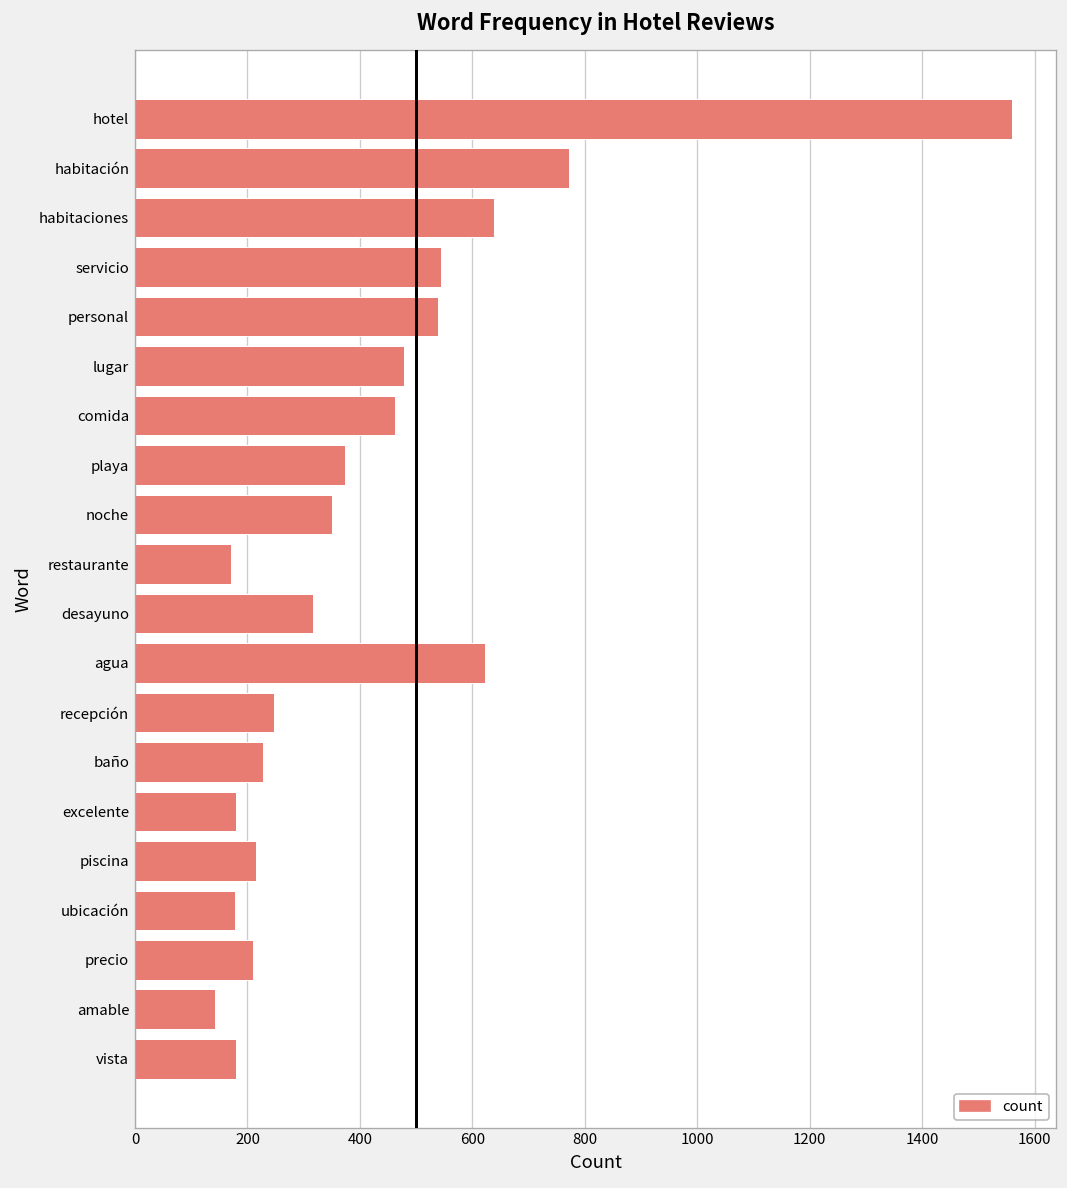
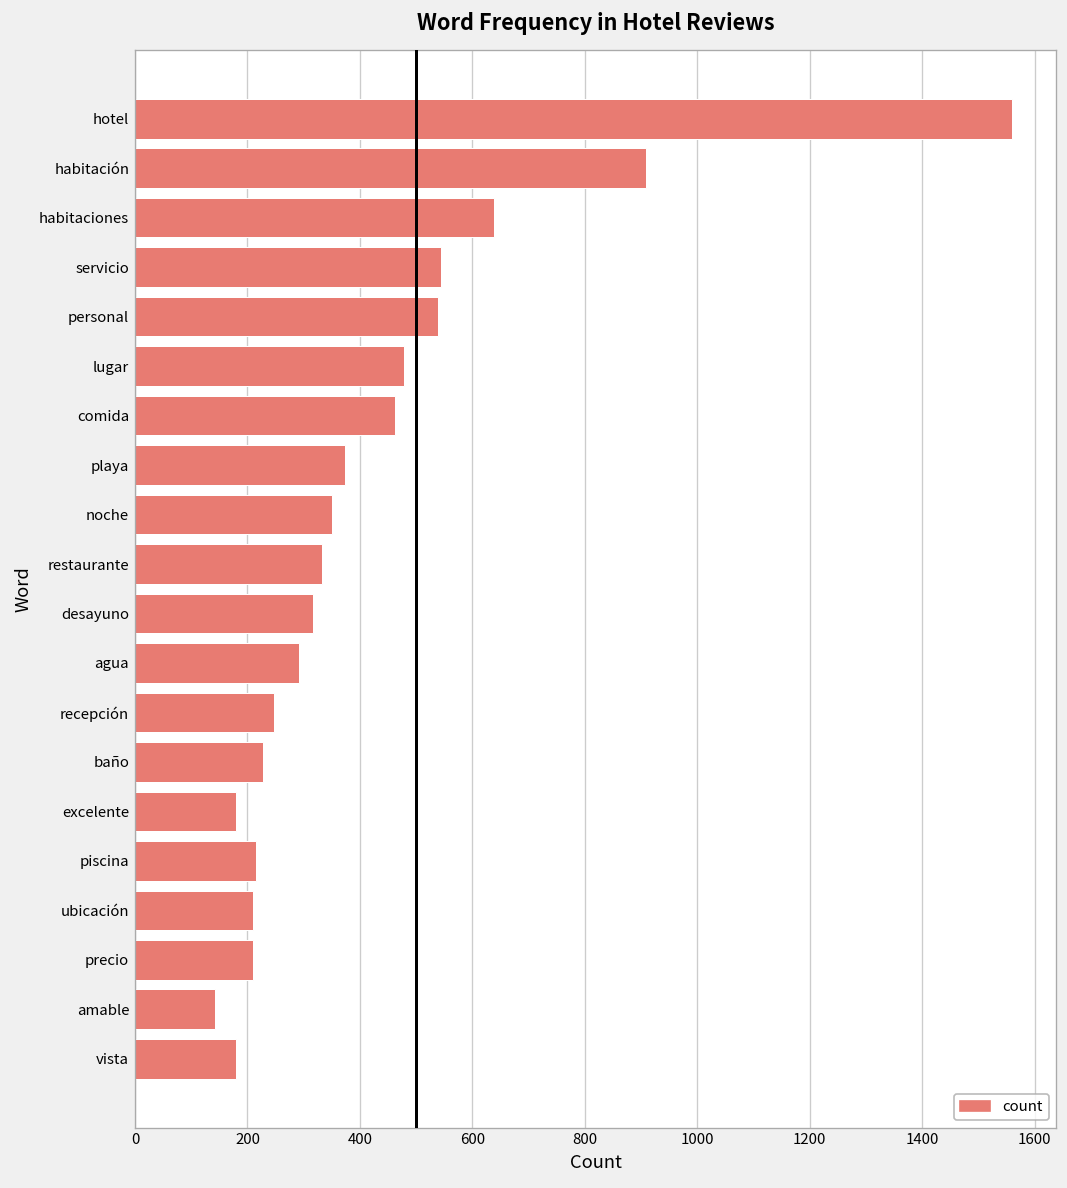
habitación: 770 -> 910
restaurante: 170 -> 330
agua: 620 -> 290
ubicación: 180 -> 210
